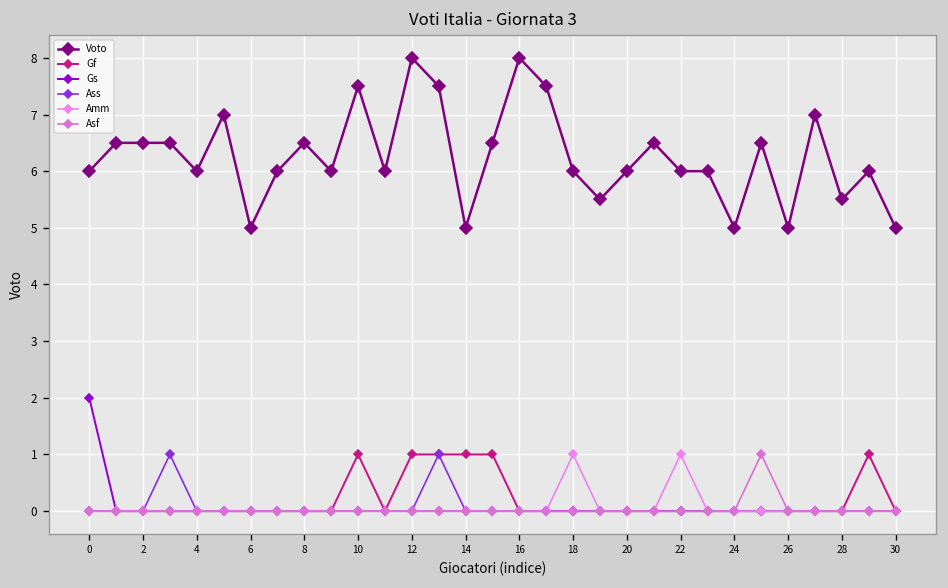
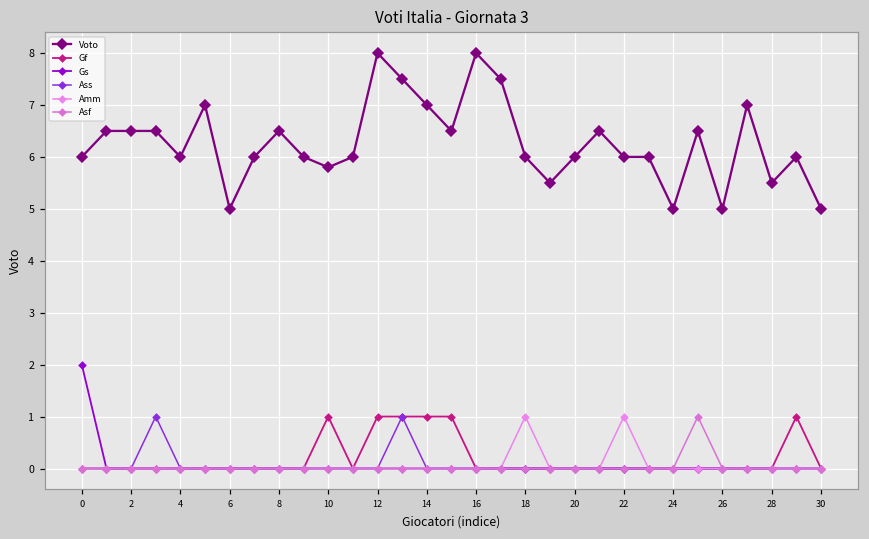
Voto, 10: 7.5 -> 5.8
Voto, 14: 5 -> 7
